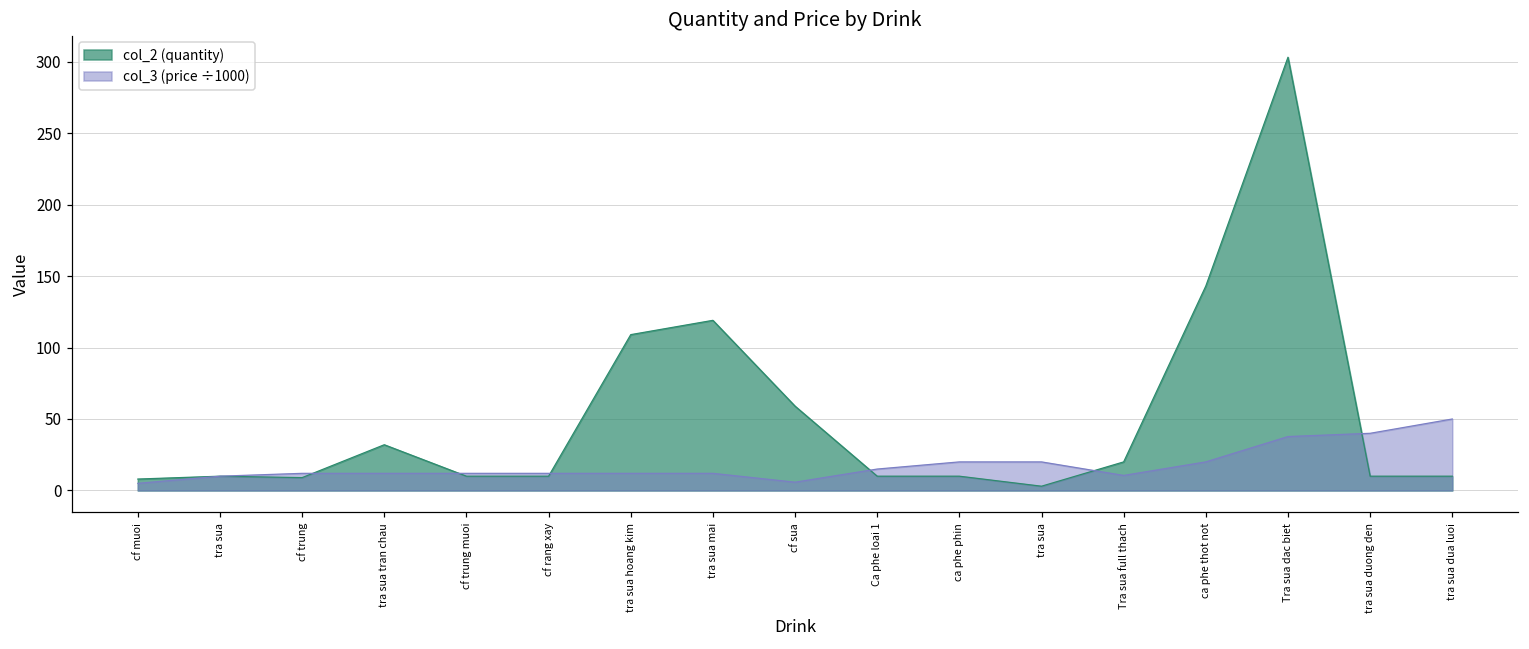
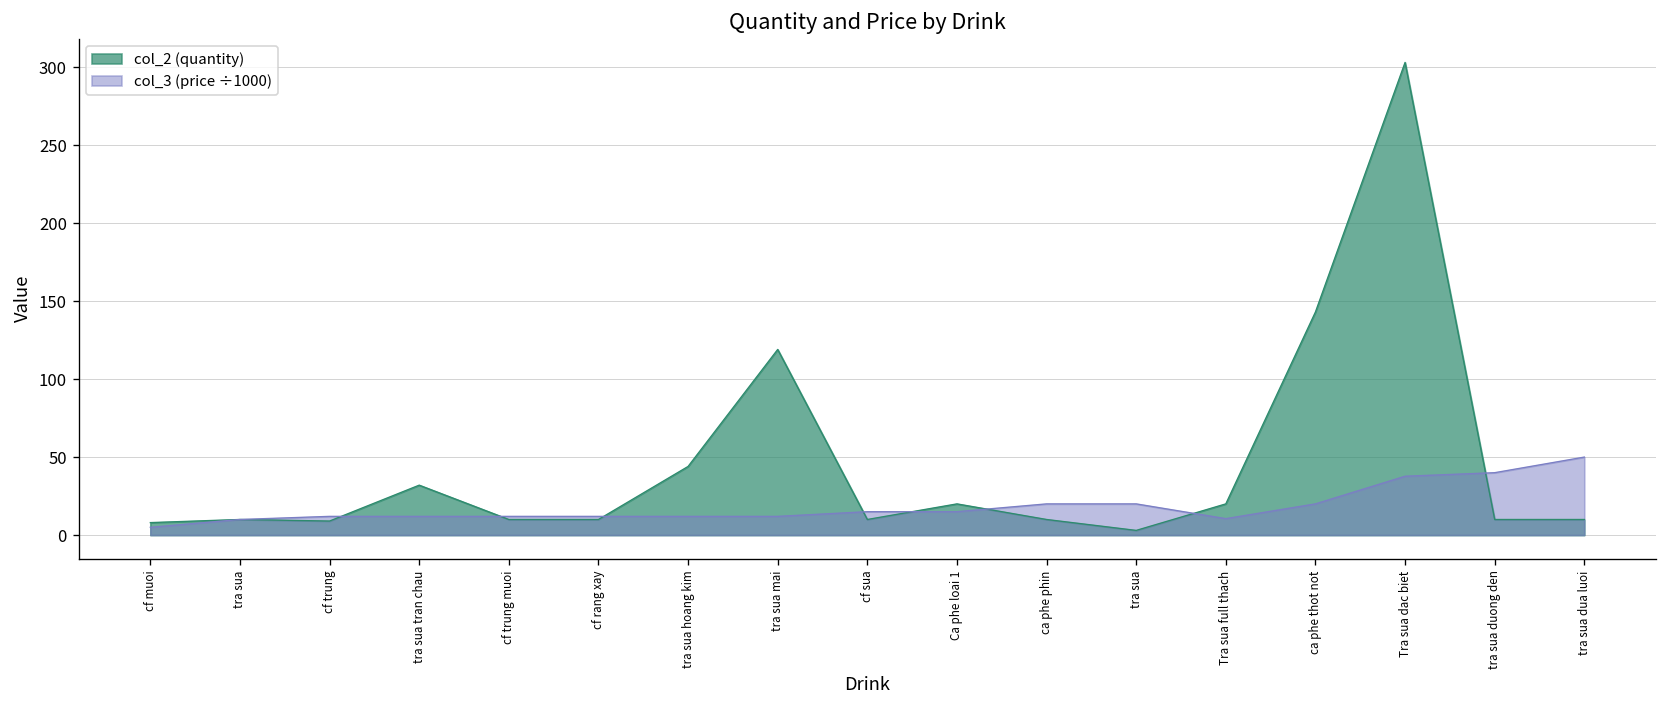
col_2 (quantity), tra sua hoang kim: 109 -> 44
col_2 (quantity), cf sua: 59 -> 10
col_3 (price ÷1000), cf sua: 6 -> 15
col_2 (quantity), Ca phe loai 1: 10 -> 20
